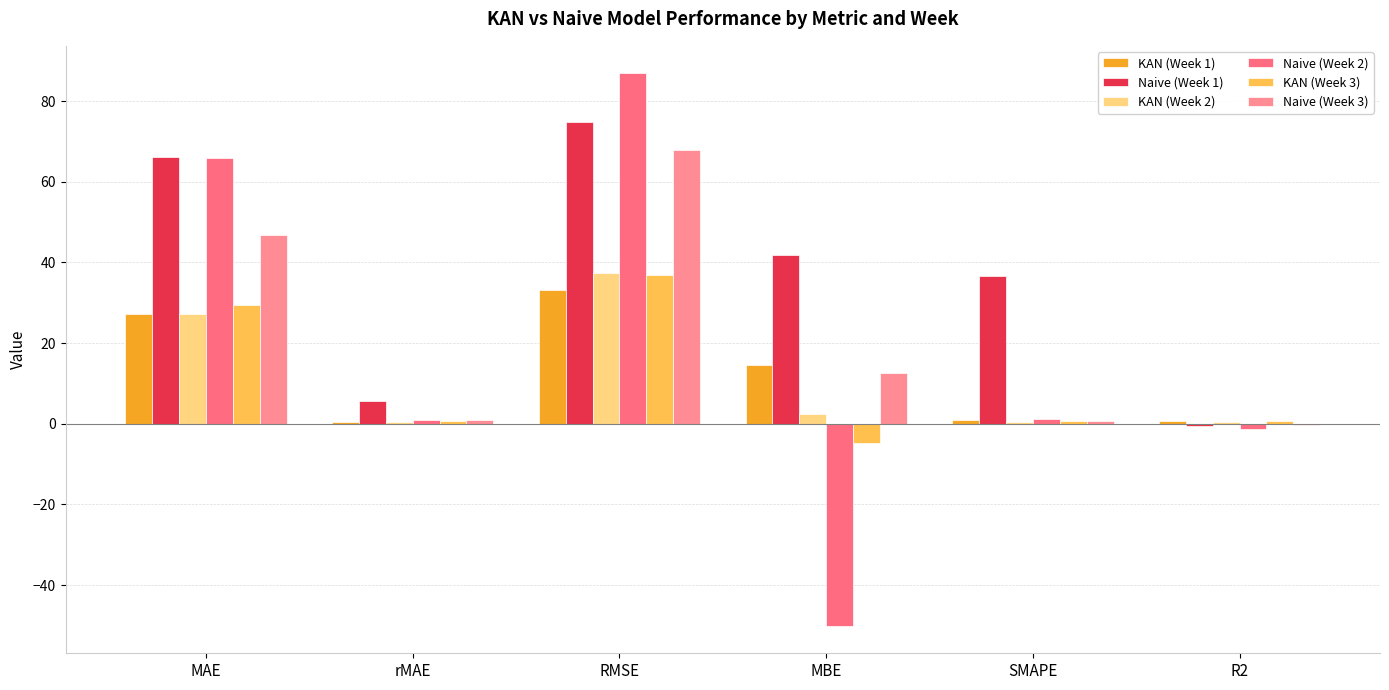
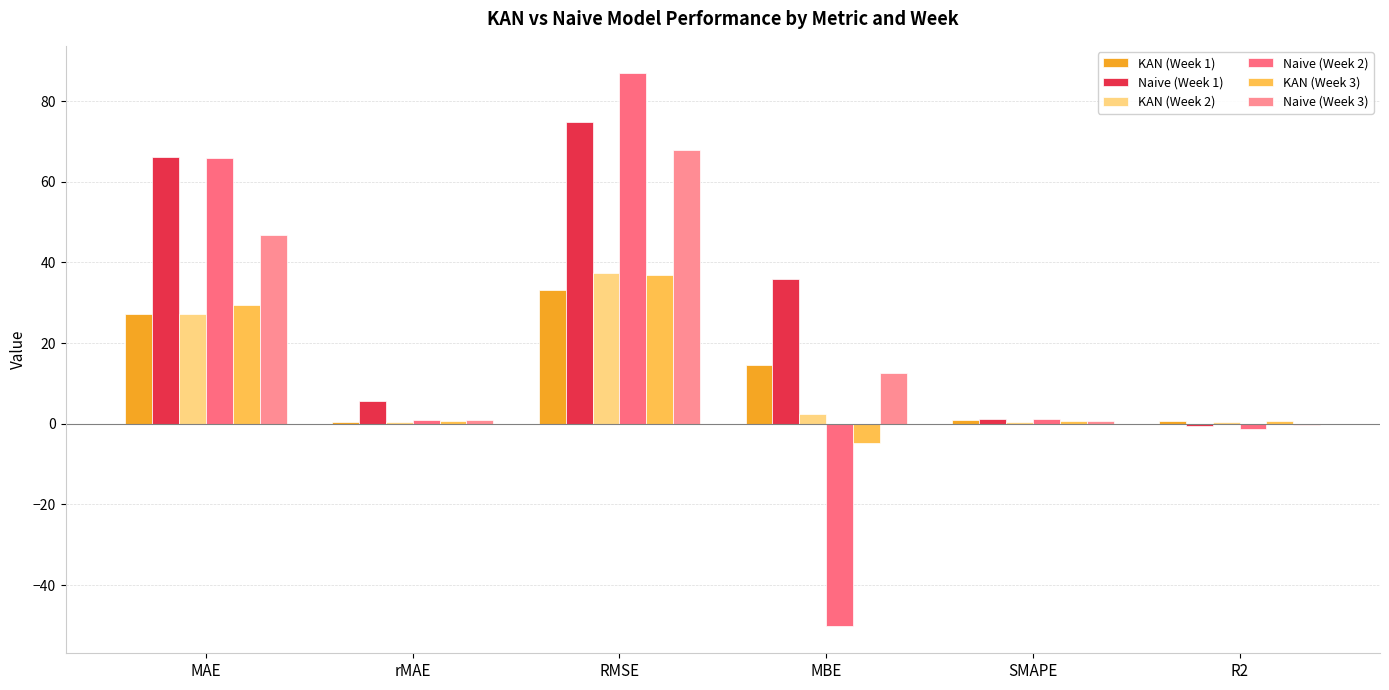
Naive (Week 1), MBE: 42 -> 36
Naive (Week 1), SMAPE: 37 -> 1
